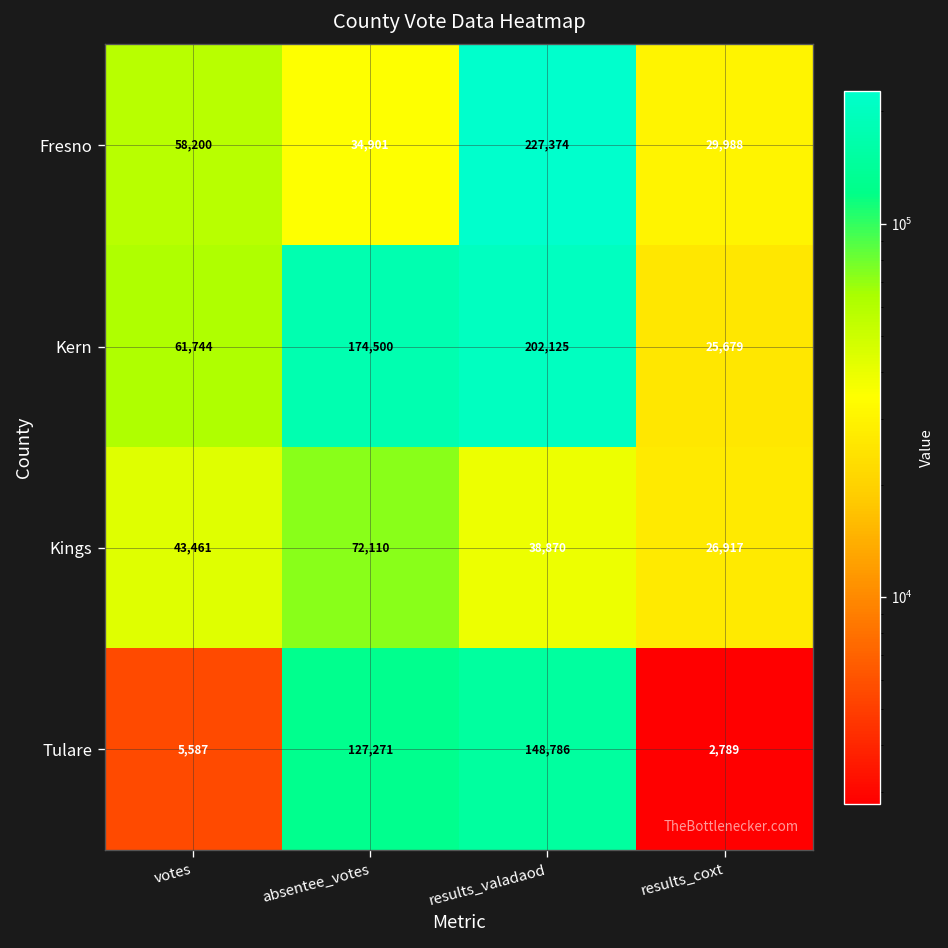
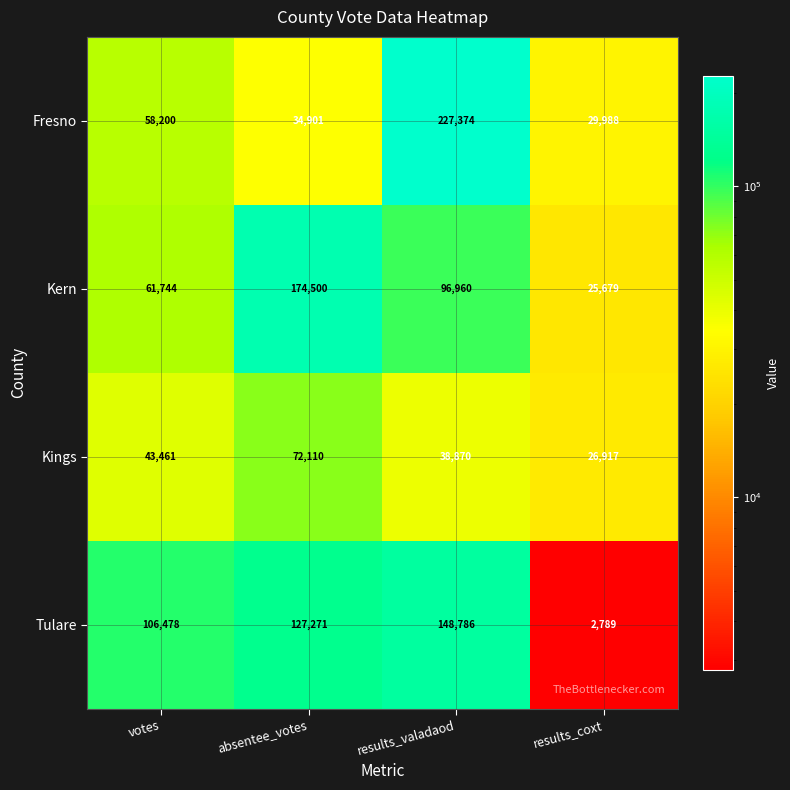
Kern, results_valadaod: 202,125 -> 96,960
Tulare, votes: 5,587 -> 106,478
